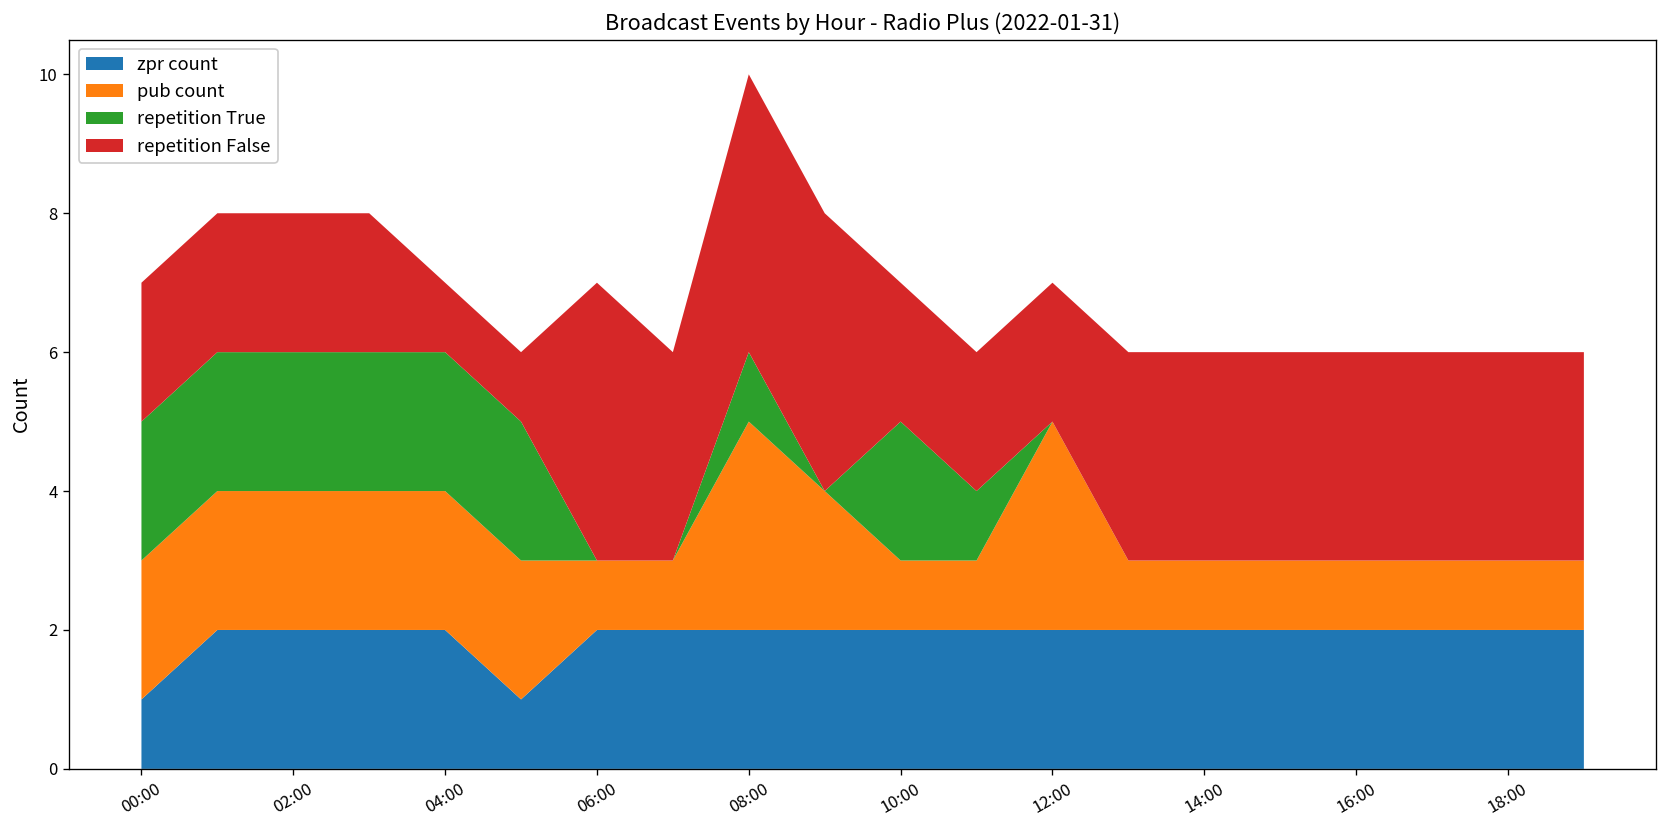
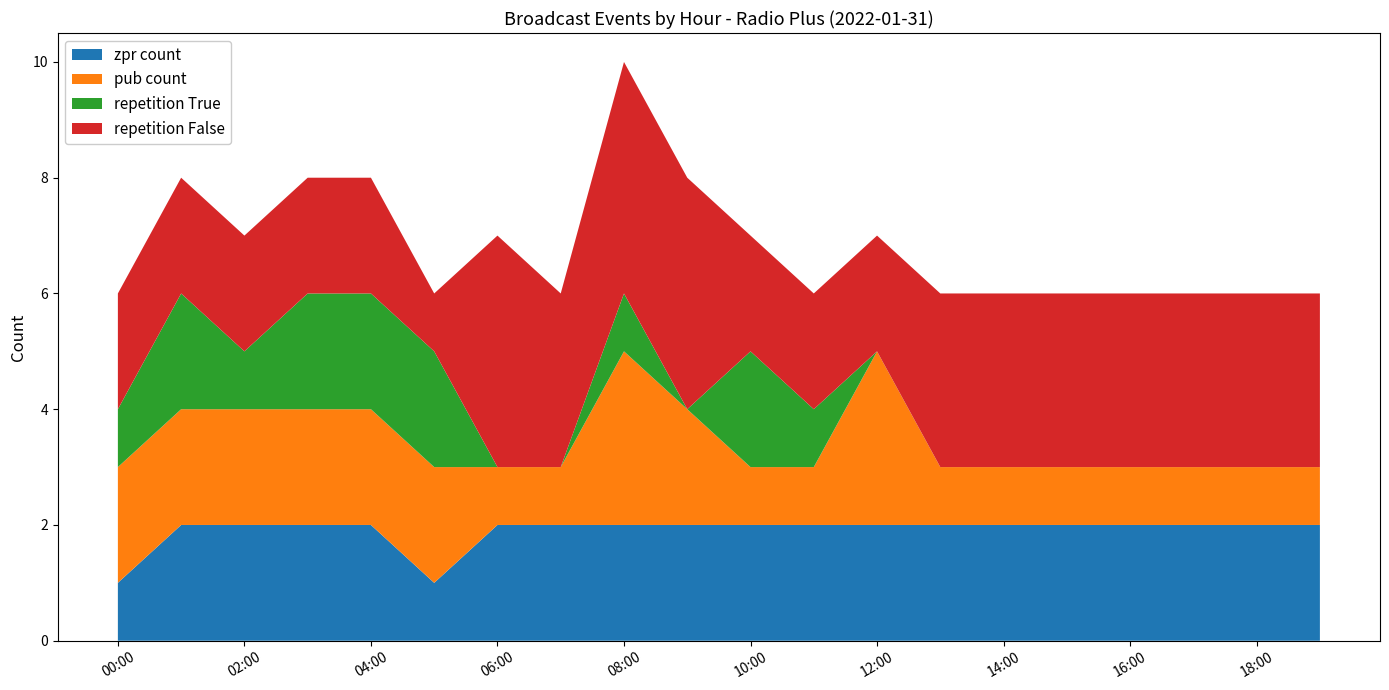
repetition True, 00:00: 2 -> 1
repetition True, 02:00: 2 -> 1
repetition False, 04:00: 1 -> 2
